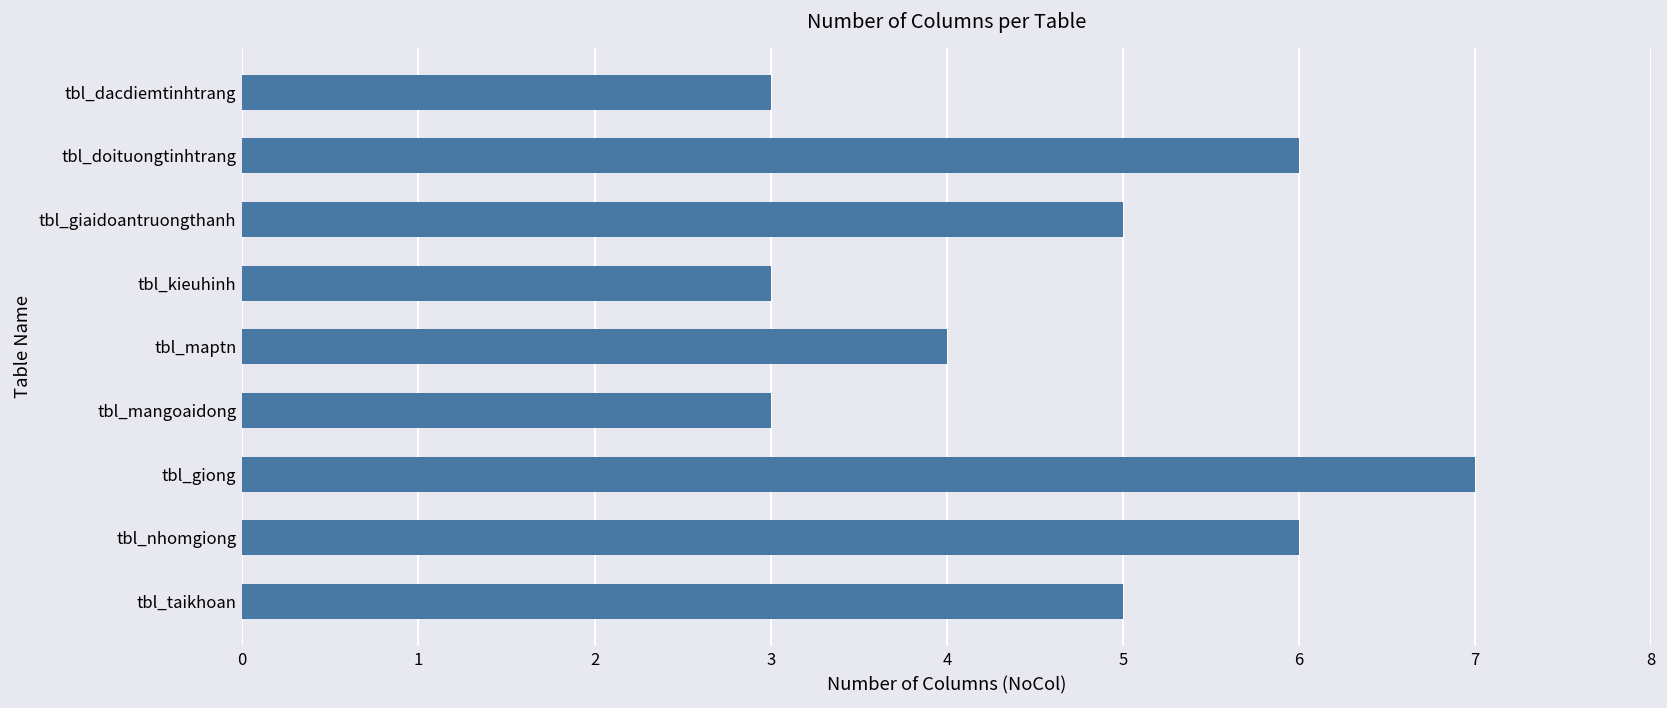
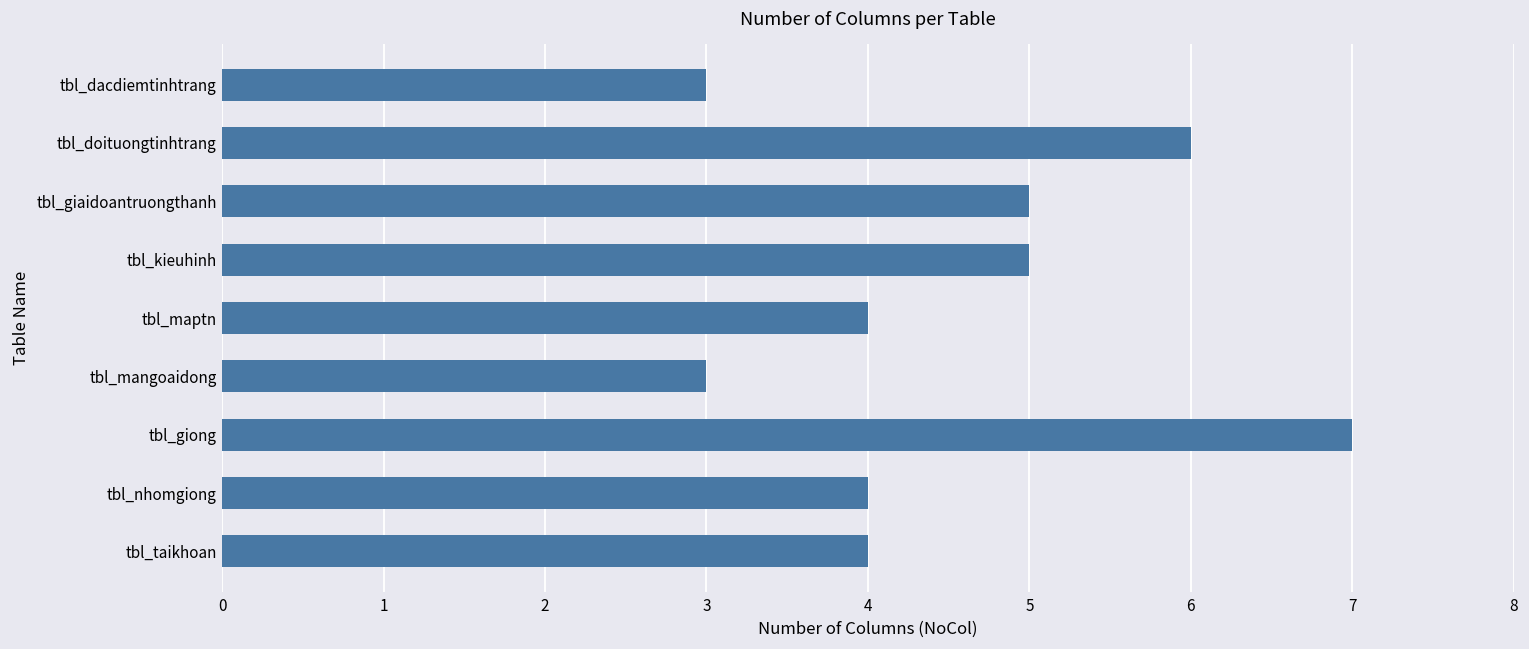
tbl_kieuhinh: 3 -> 5
tbl_nhomgiong: 6 -> 4
tbl_taikhoan: 5 -> 4
